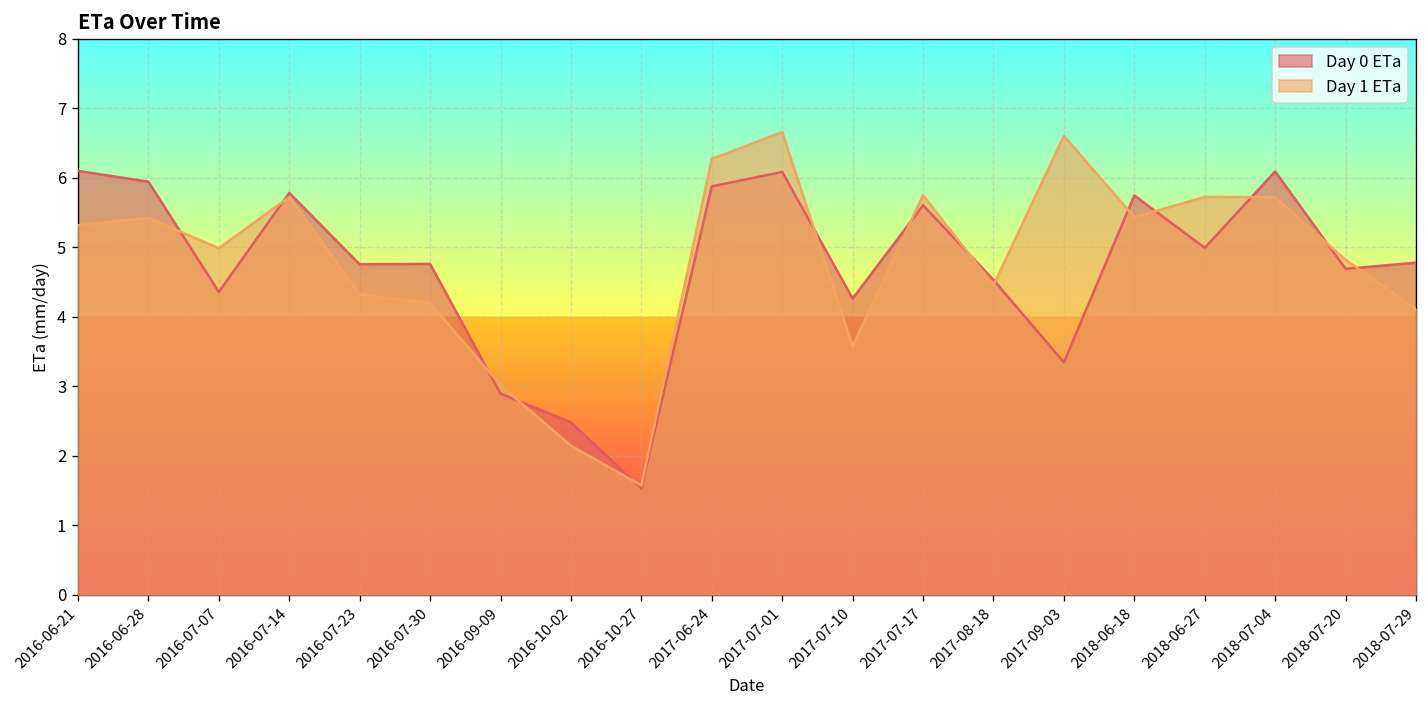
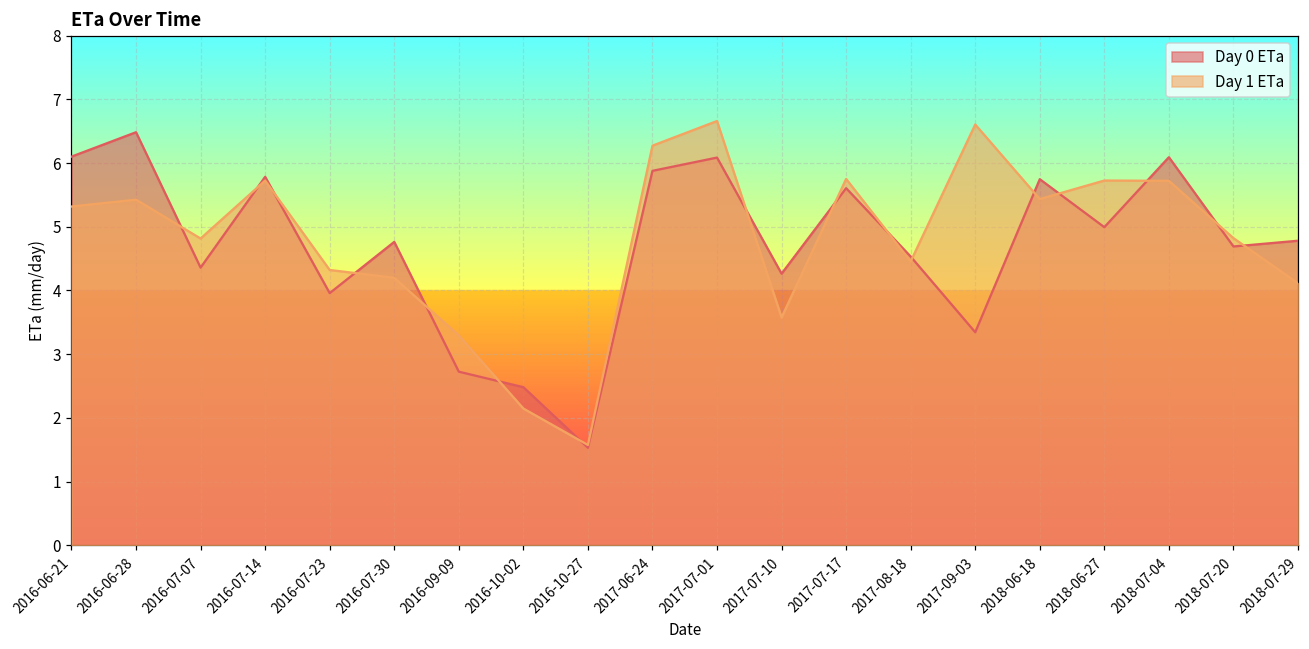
Day 0 ETa, 2016-06-28: 5.9 -> 6.5
Day 1 ETa, 2016-07-07: 5.0 -> 4.8
Day 0 ETa, 2016-07-23: 4.8 -> 4.0
Day 0 ETa, 2016-09-09: 2.9 -> 2.7
Day 1 ETa, 2016-09-09: 3.0 -> 3.3
